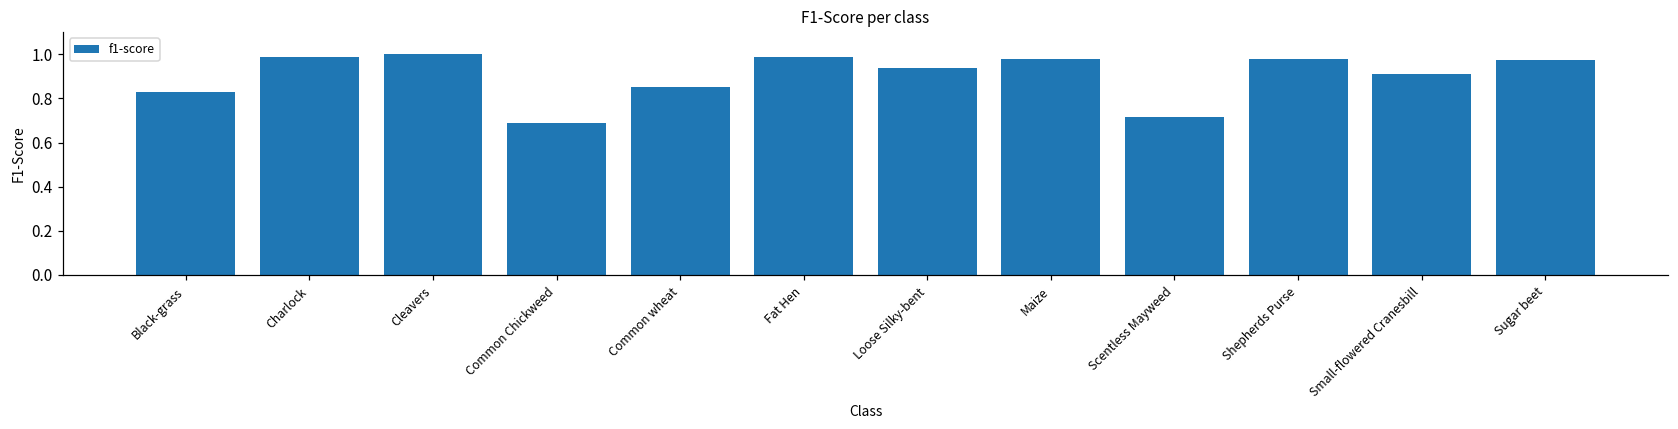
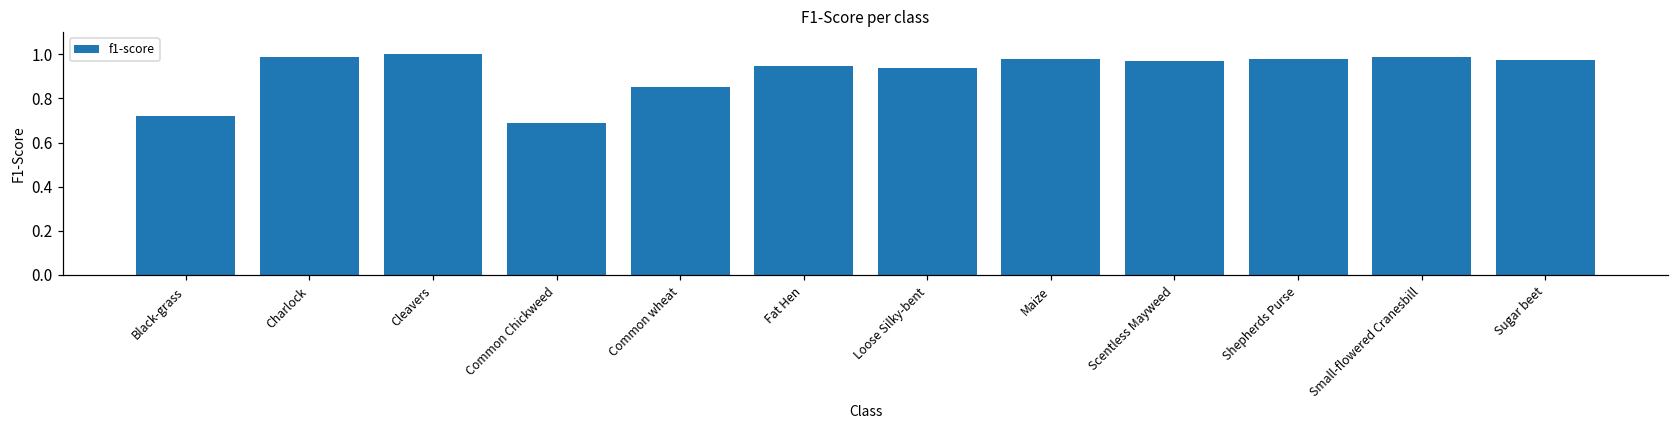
Black-grass: 0.83 -> 0.72
Fat Hen: 0.99 -> 0.95
Scentless Mayweed: 0.72 -> 0.97
Small-flowered Cranesbill: 0.91 -> 0.99
